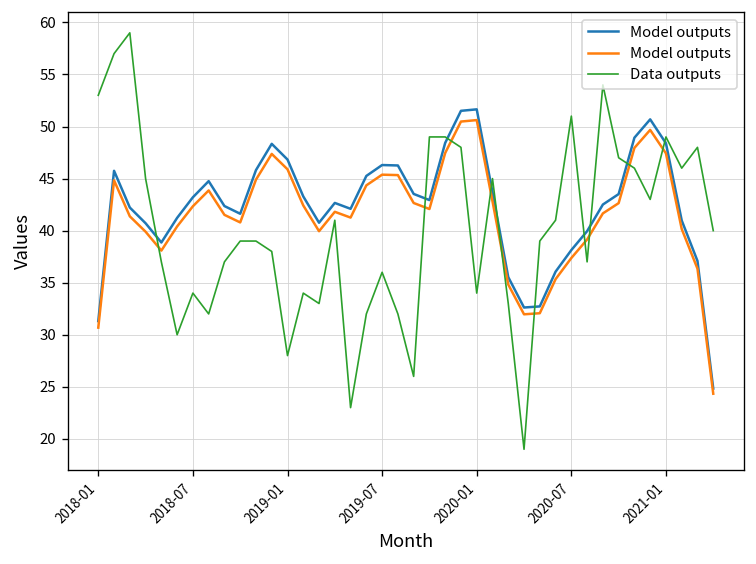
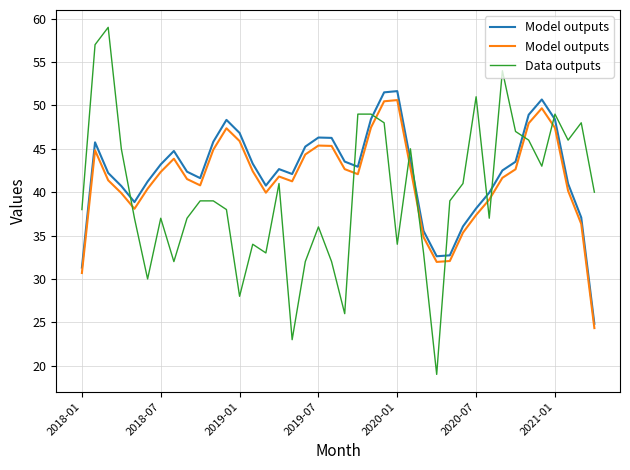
Data outputs, 2018-01: 53 -> 38
Data outputs, 2018-07: 34 -> 37
